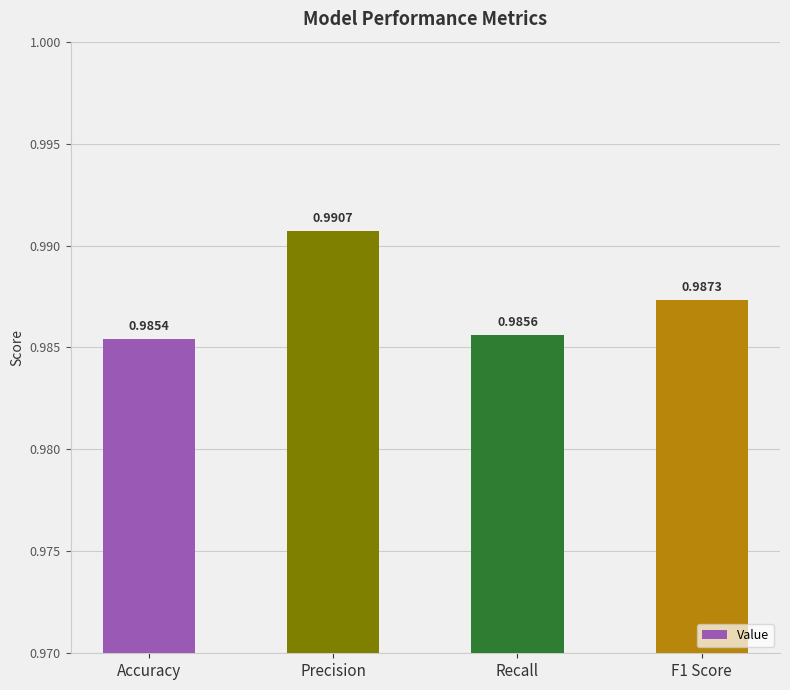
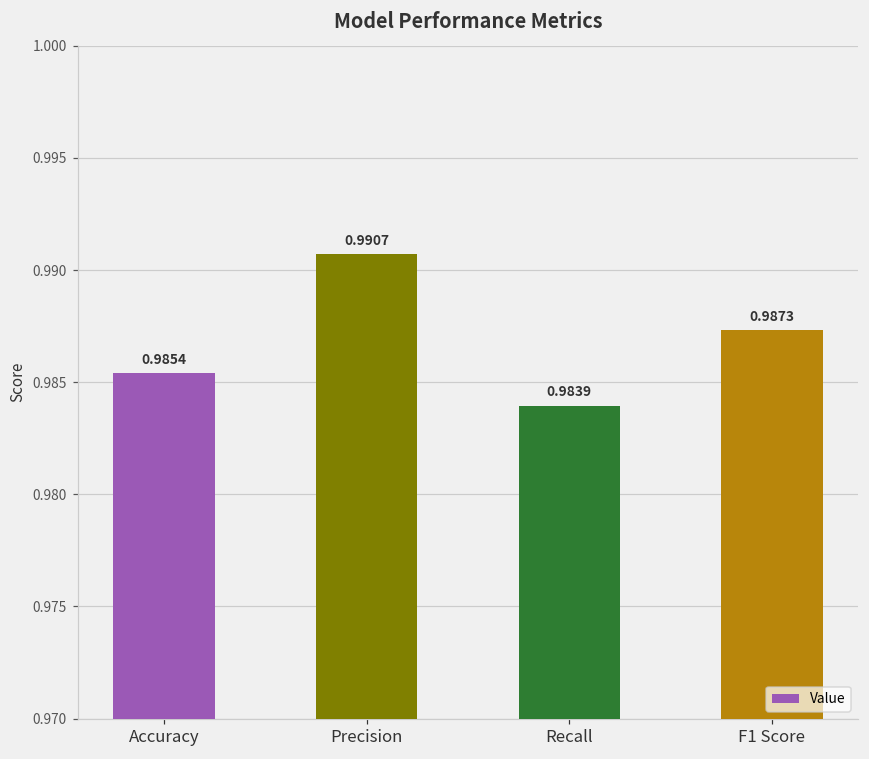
Recall: 0.9856 -> 0.9839
